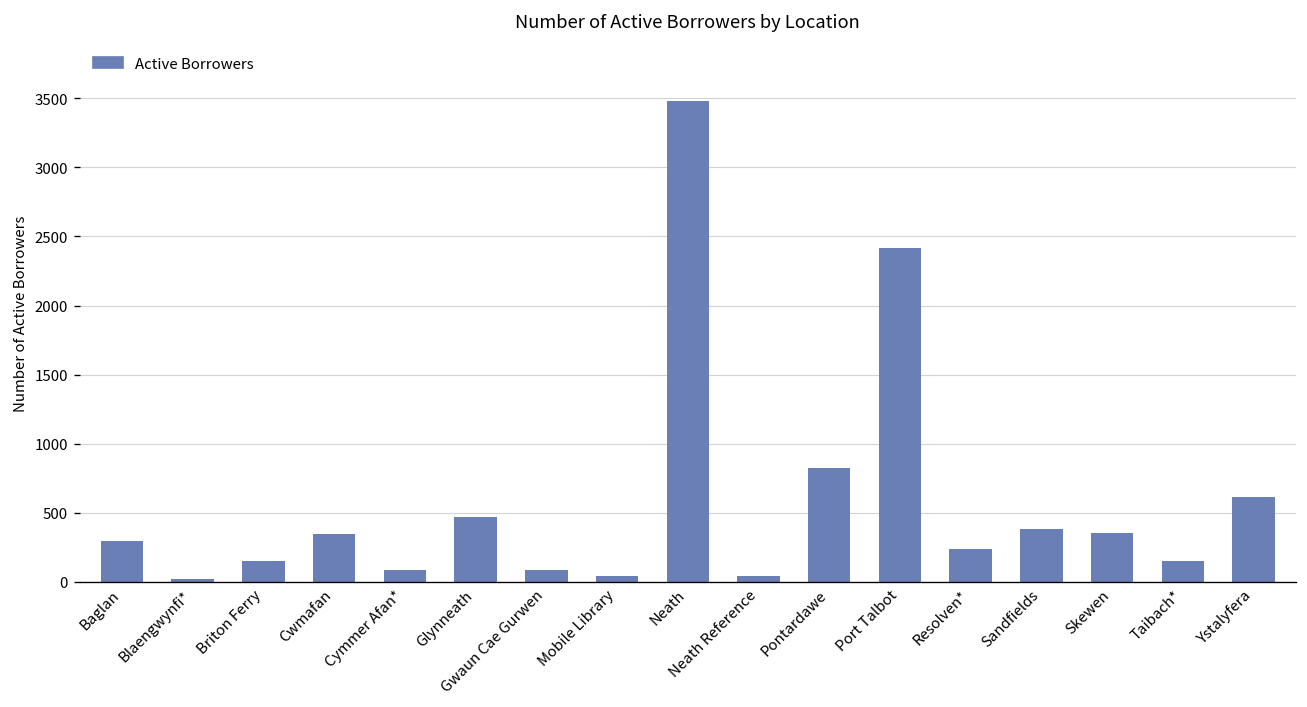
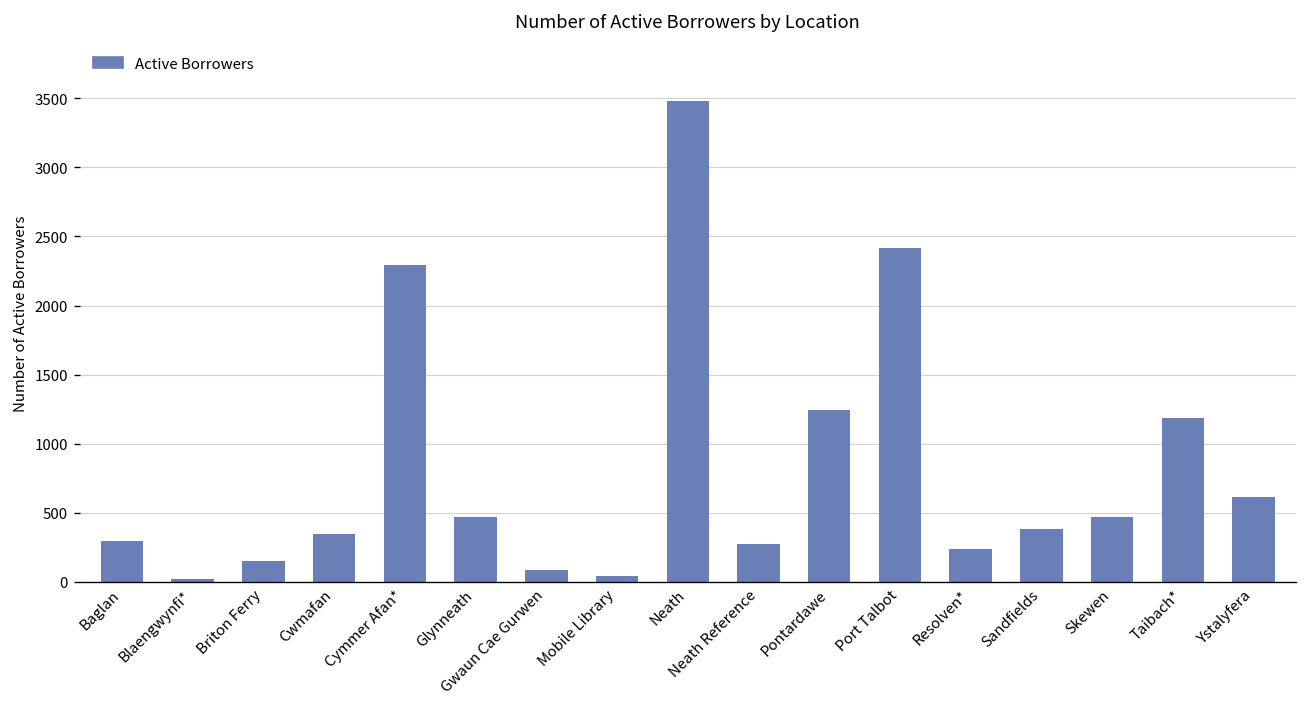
Cymmer Afan*: 90 -> 2300
Neath Reference: 40 -> 270
Pontardawe: 820 -> 1240
Skewen: 350 -> 470
Taibach*: 150 -> 1190
